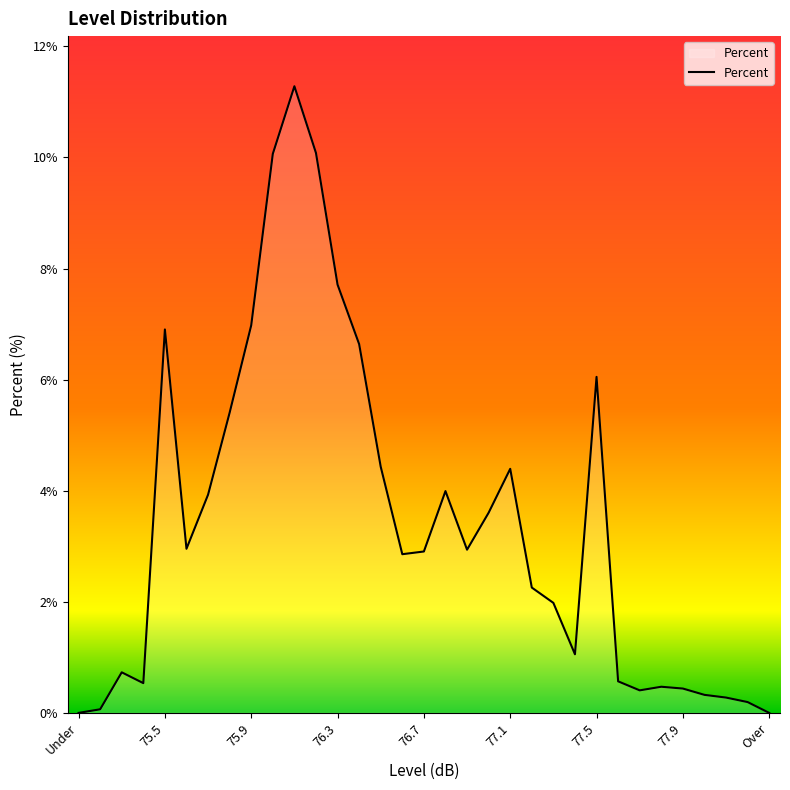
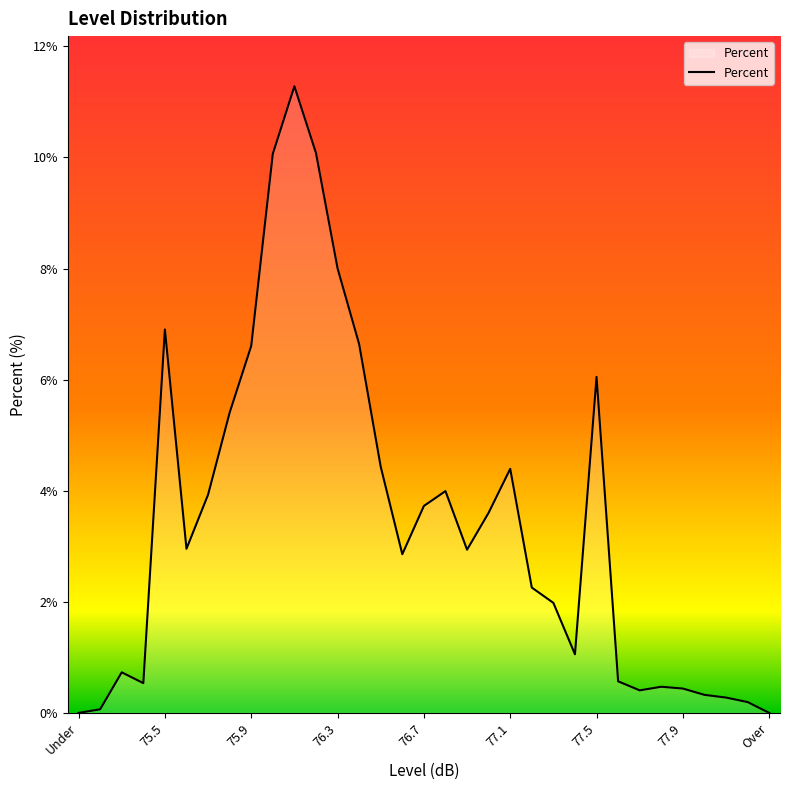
75.9: 7.0% -> 6.6%
76.3: 7.7% -> 8.0%
76.7: 2.9% -> 3.7%
